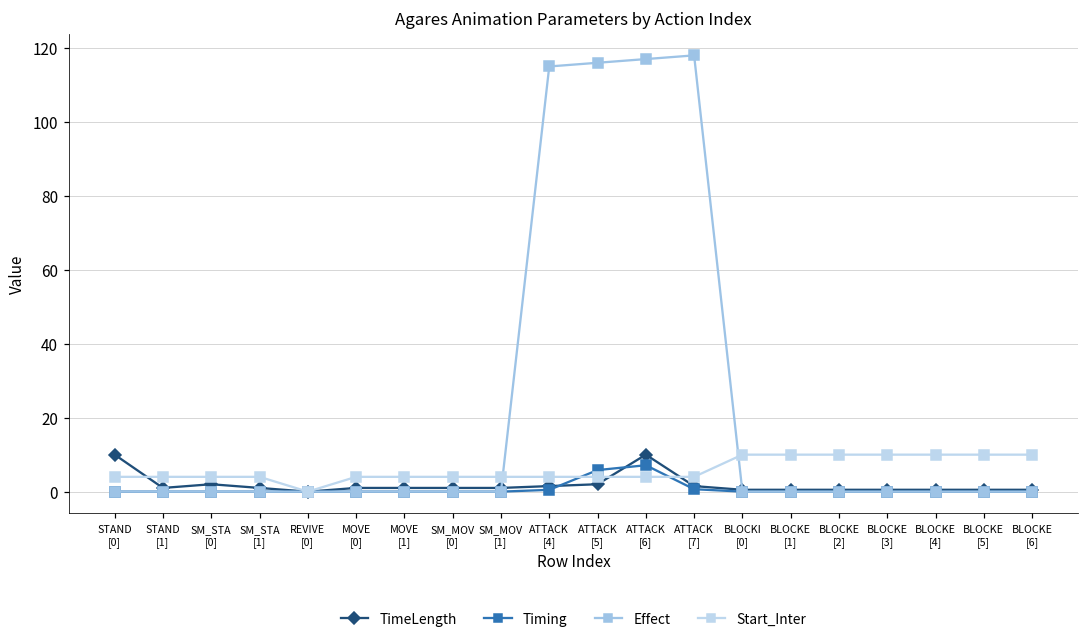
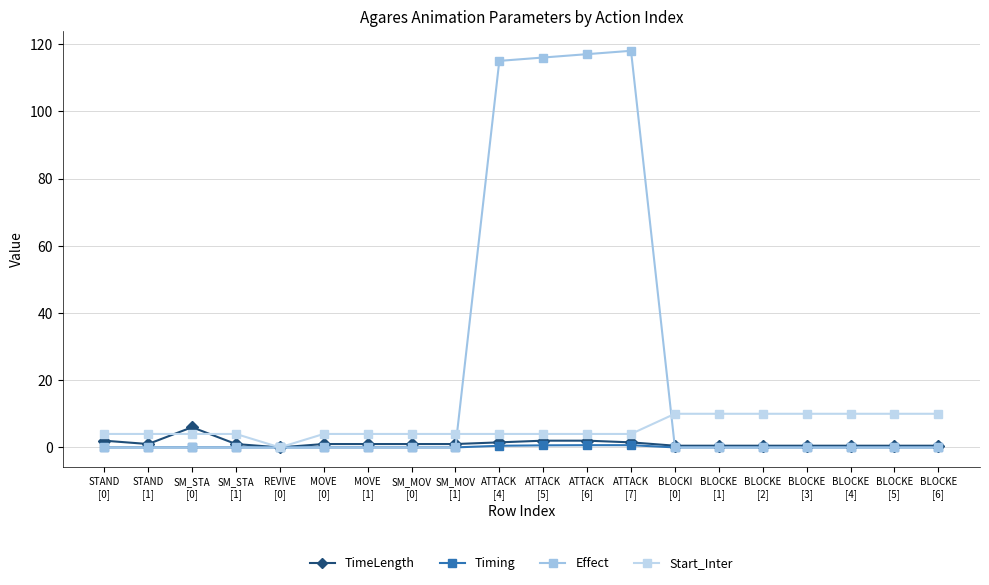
TimeLength, STAND [0]: 10 -> 2
TimeLength, SM_STA [0]: 2 -> 6
Timing, ATTACK [5]: 6 -> 1
TimeLength, ATTACK [6]: 10 -> 2
Timing, ATTACK [6]: 7 -> 1
